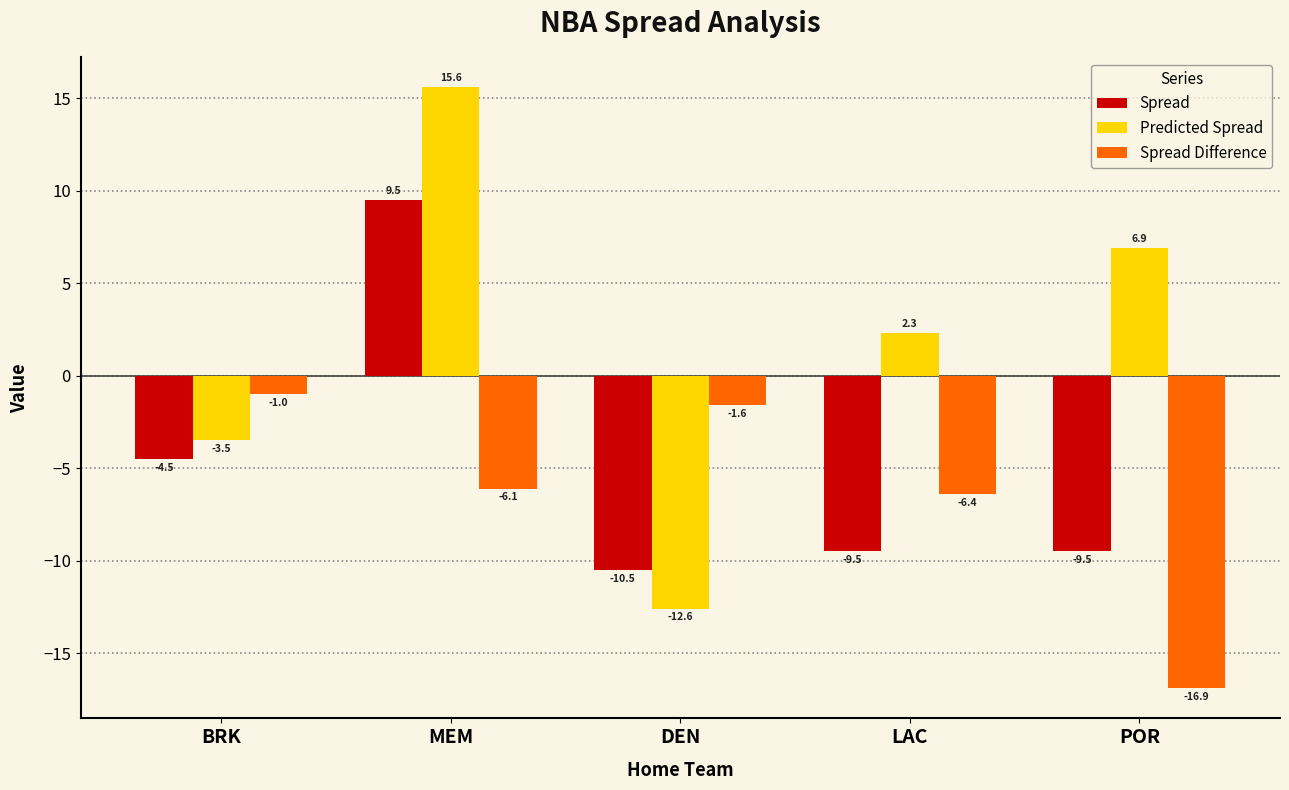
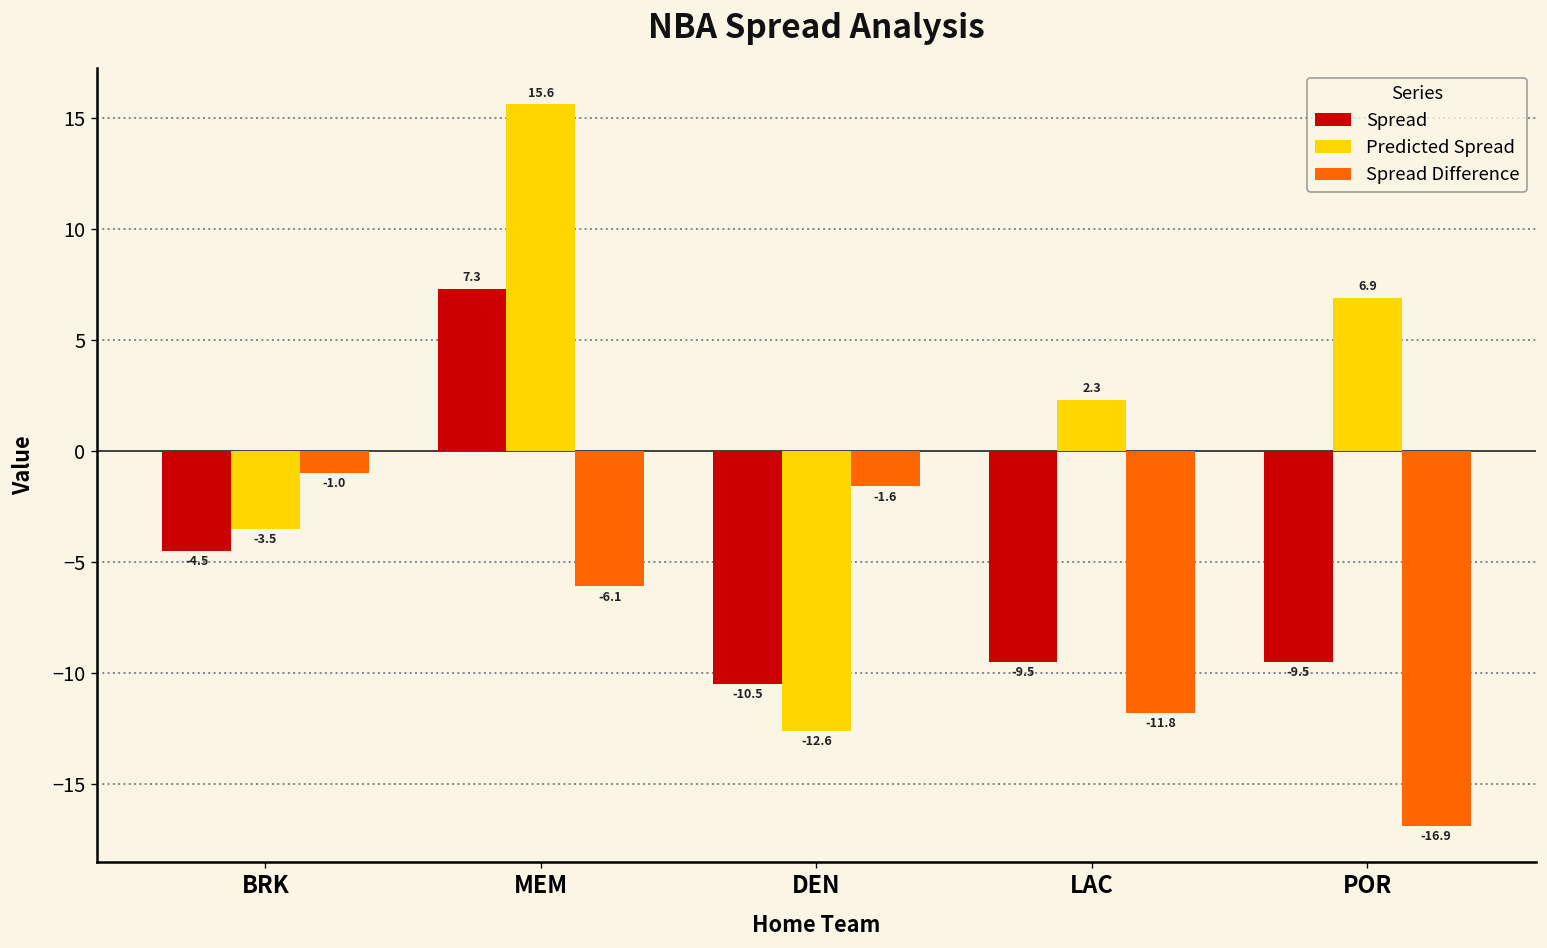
Spread, MEM: 9.5 -> 7.3
Spread Difference, LAC: -6.4 -> -11.8
